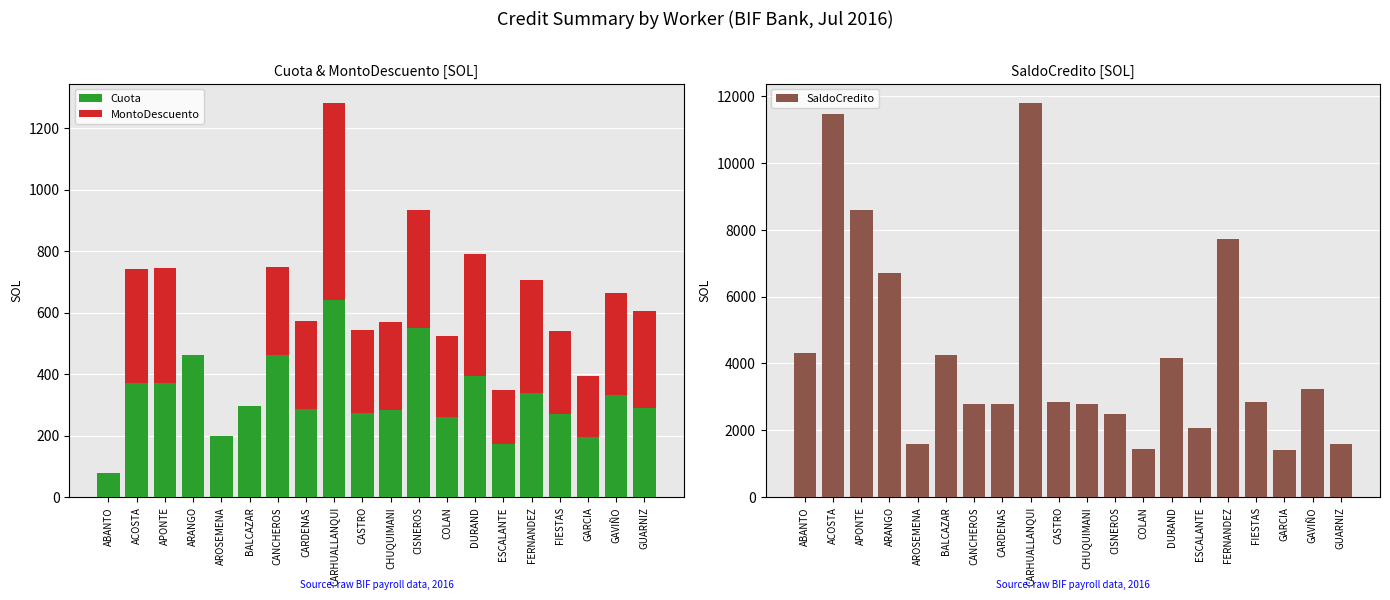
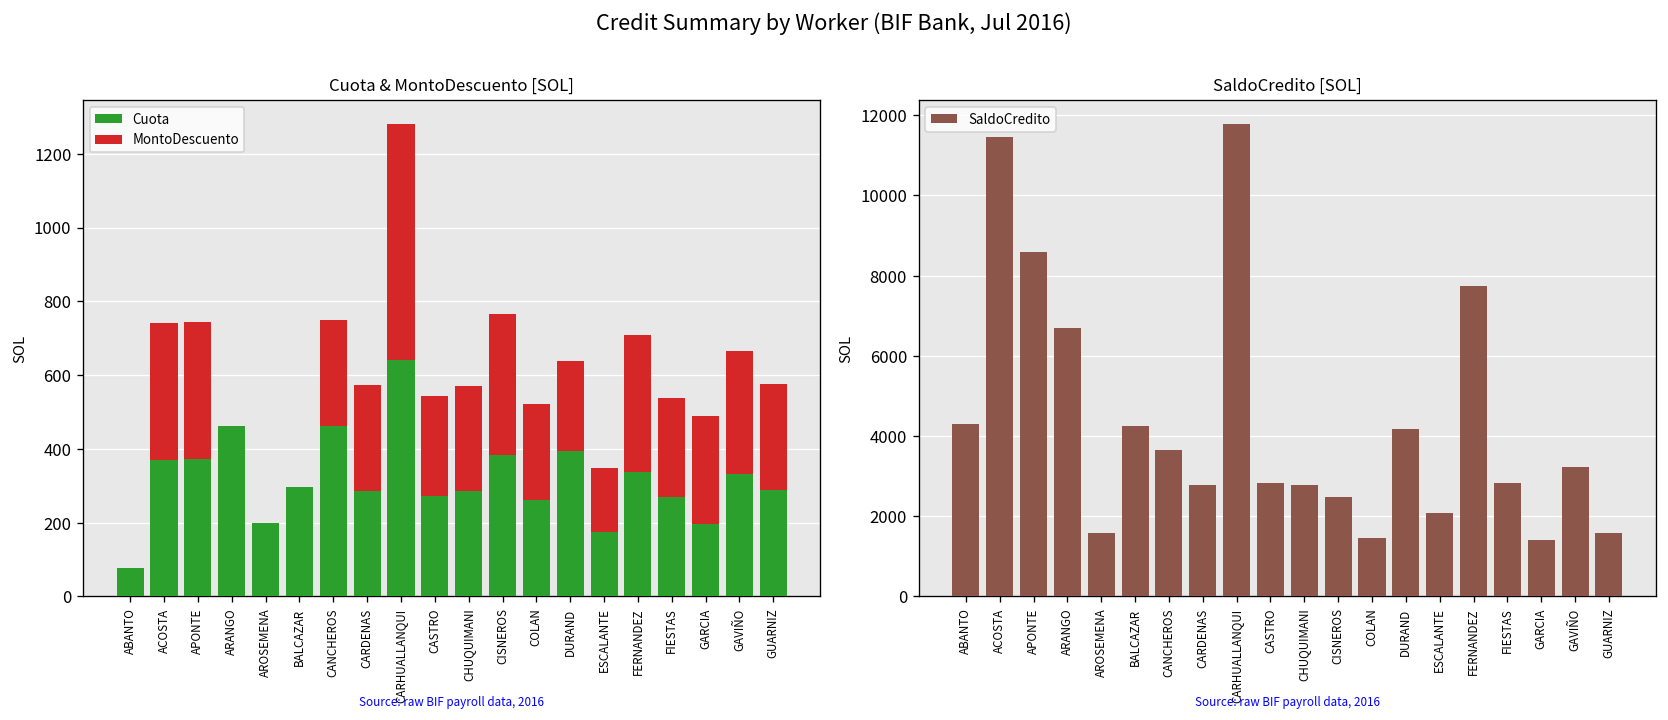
Cuota & MontoDescuento [SOL], Cuota, CISNEROS: 550 -> 380
Cuota & MontoDescuento [SOL], MontoDescuento, DURAND: 400 -> 240
Cuota & MontoDescuento [SOL], MontoDescuento, GARCIA: 200 -> 290
Cuota & MontoDescuento [SOL], MontoDescuento, GUARNIZ: 320 -> 290
SaldoCredito [SOL], CANCHEROS: 2800 -> 3700
